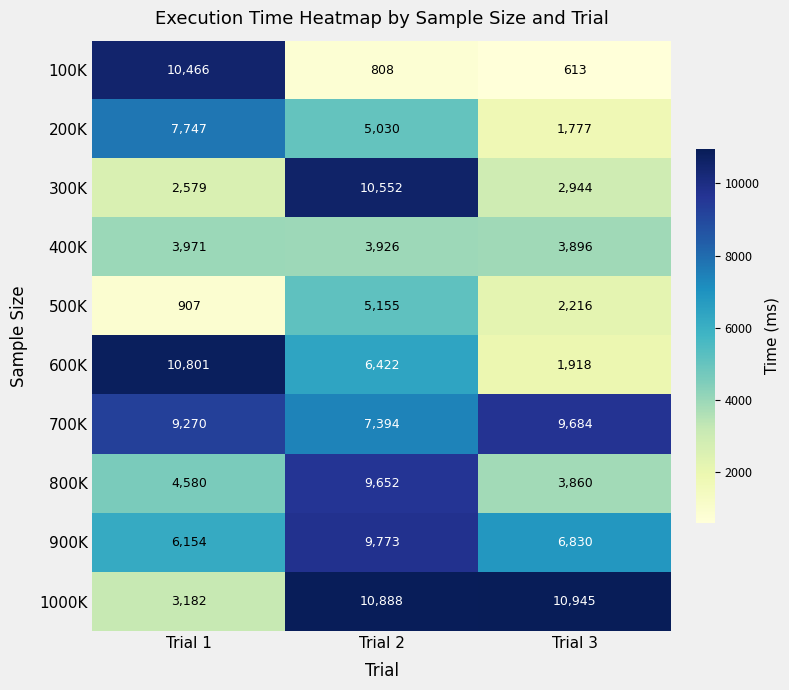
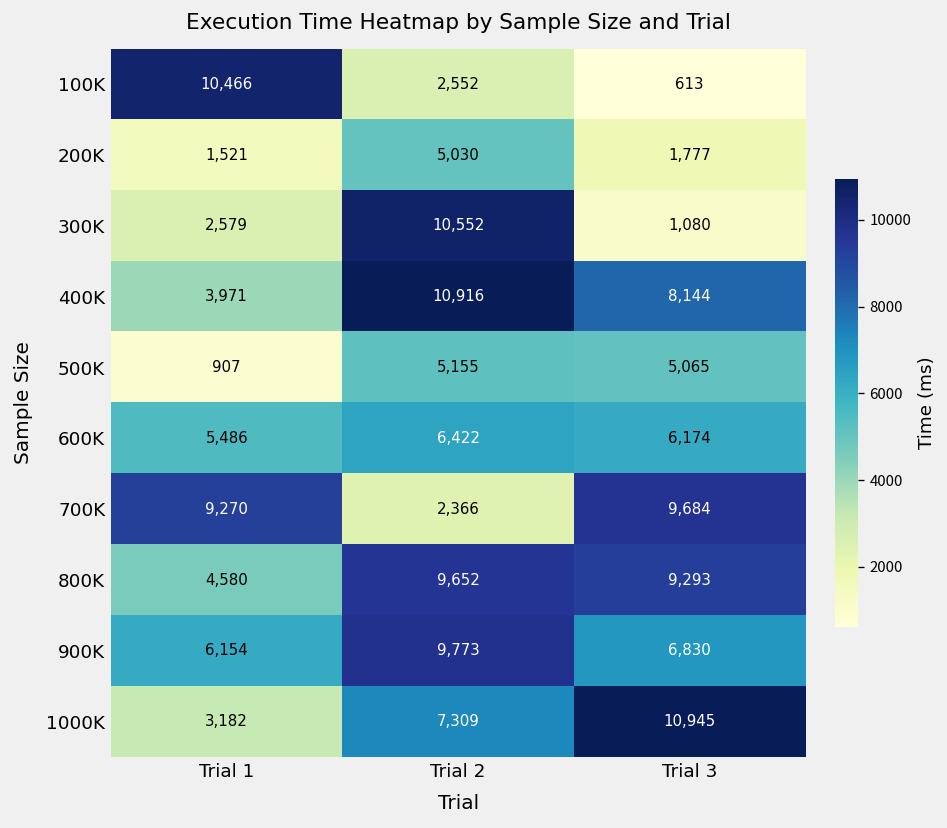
100K, Trial 2: 808 -> 2,552
200K, Trial 1: 7,747 -> 1,521
300K, Trial 3: 2,944 -> 1,080
400K, Trial 2: 3,926 -> 10,916
400K, Trial 3: 3,896 -> 8,144
500K, Trial 3: 2,216 -> 5,065
600K, Trial 1: 10,801 -> 5,486
600K, Trial 3: 1,918 -> 6,174
700K, Trial 2: 7,394 -> 2,366
800K, Trial 3: 3,860 -> 9,293
1000K, Trial 2: 10,888 -> 7,309
